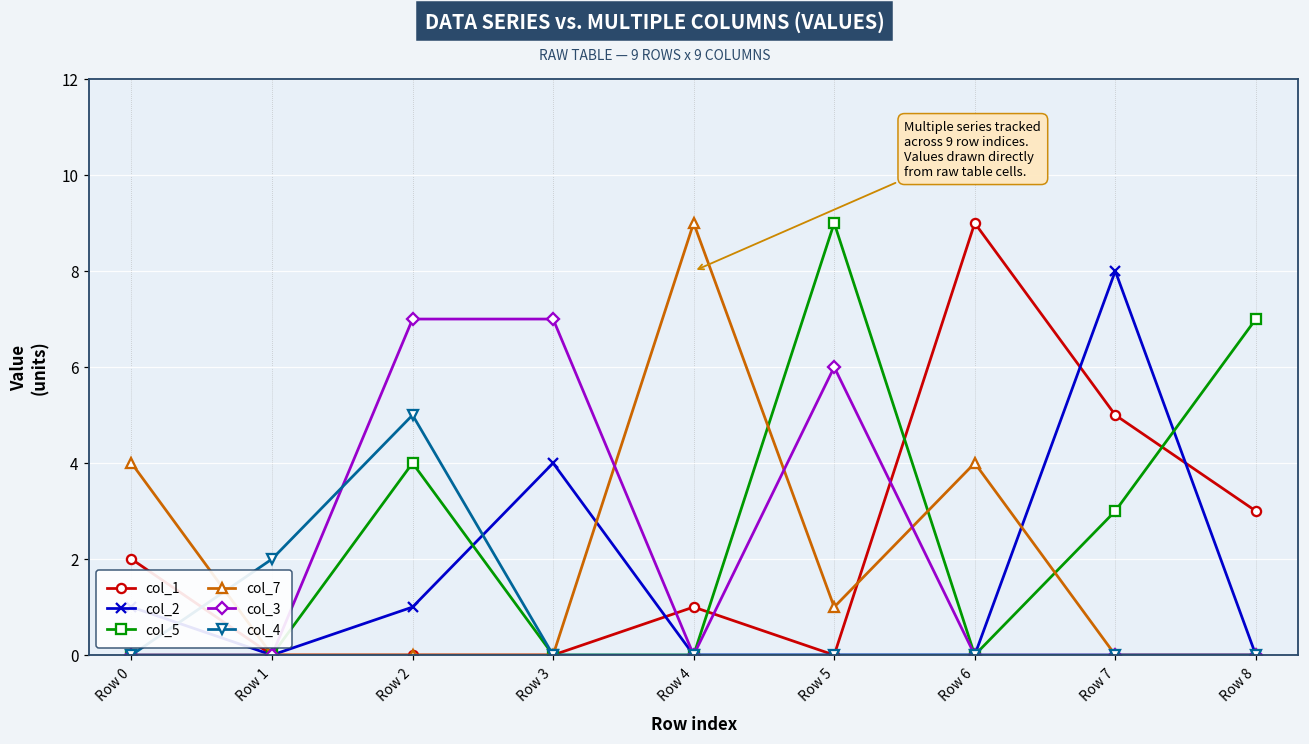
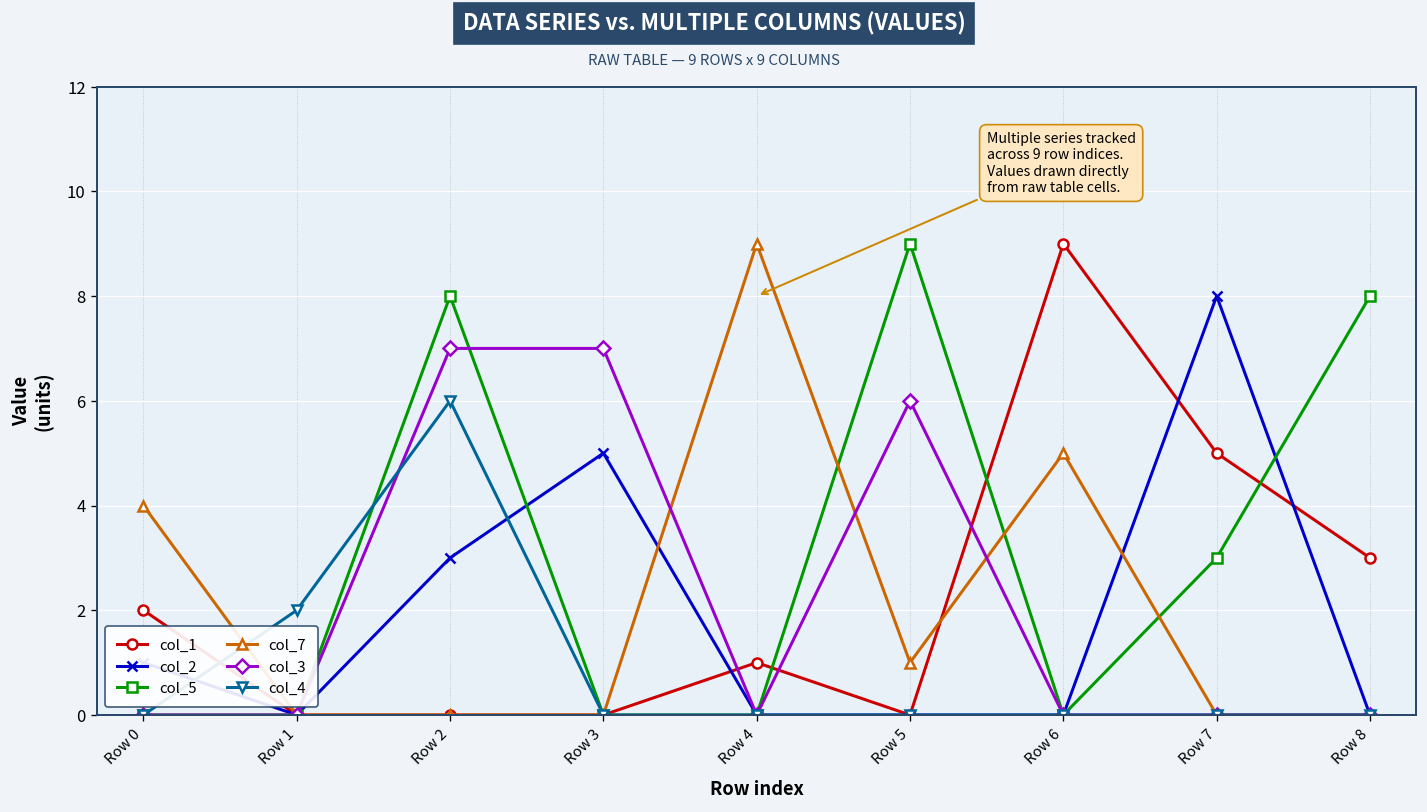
col_2, Row 2: 1 -> 3
col_5, Row 2: 4 -> 8
col_4, Row 2: 5 -> 6
col_2, Row 3: 4 -> 5
col_7, Row 6: 4 -> 5
col_5, Row 8: 7 -> 8
